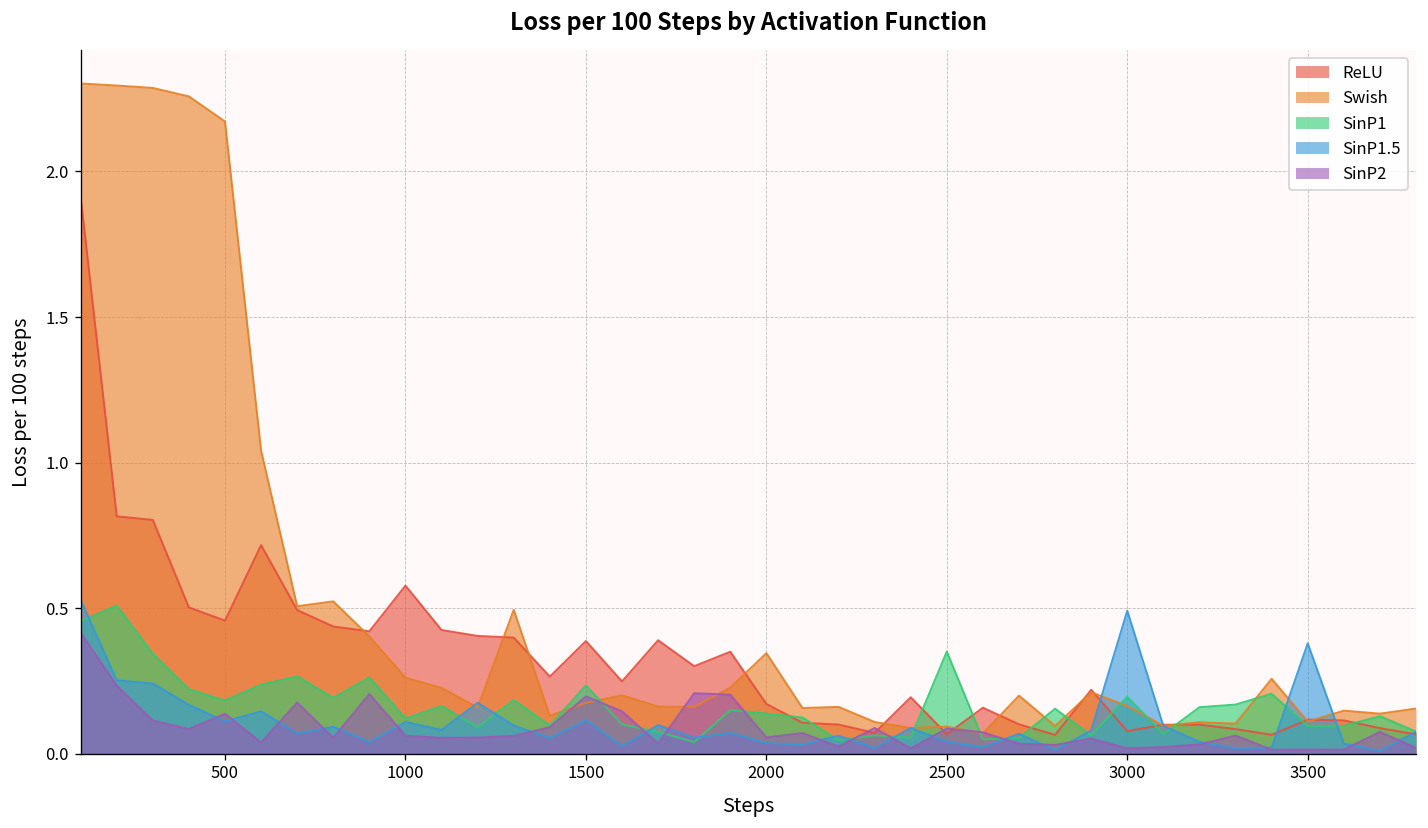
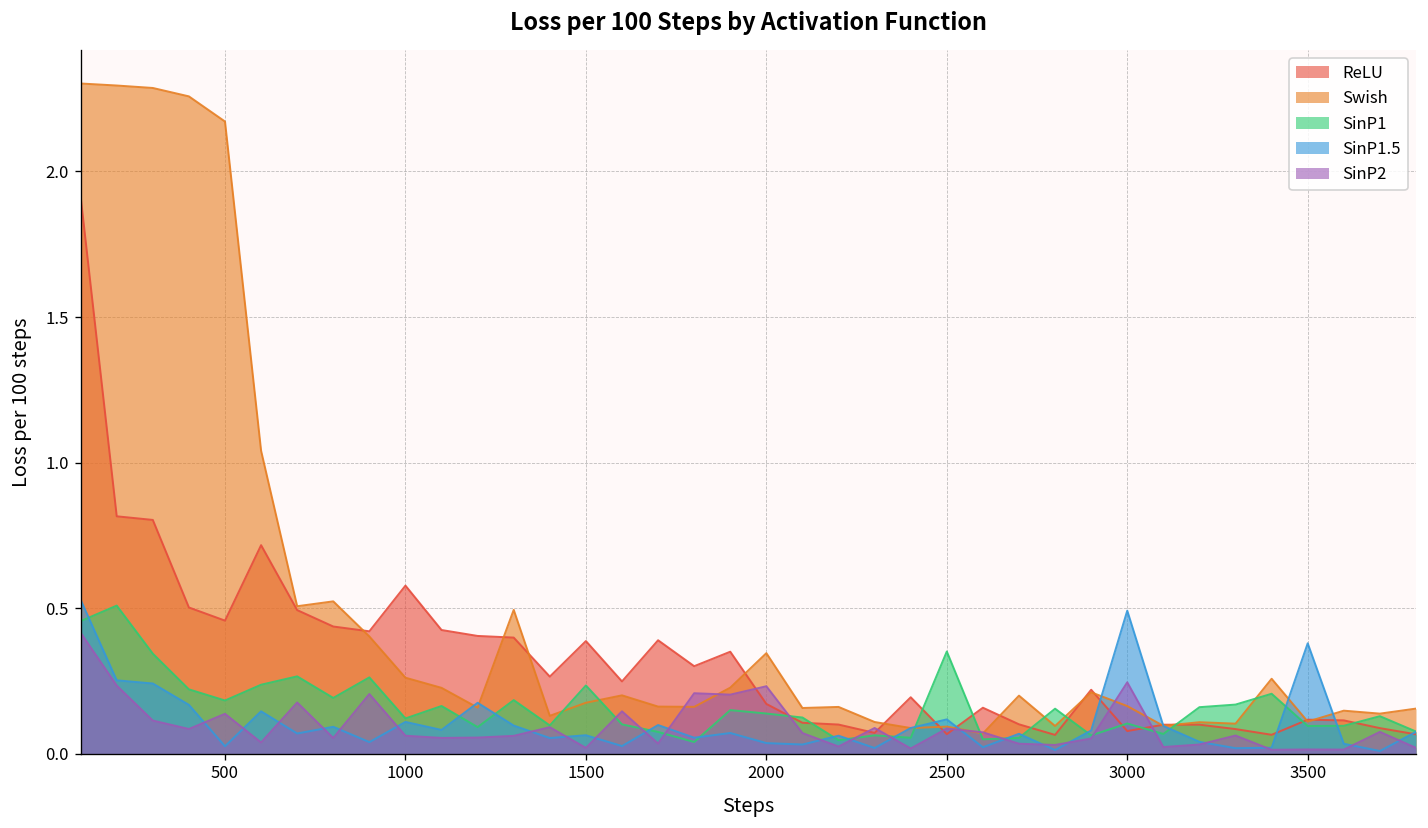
SinP1.5, 500: 0.11 -> 0.03
SinP1.5, 1500: 0.11 -> 0.06
SinP2, 1500: 0.20 -> 0.02
SinP2, 2000: 0.06 -> 0.23
SinP1.5, 2500: 0.04 -> 0.12
SinP1, 3000: 0.20 -> 0.10
SinP2, 3000: 0.02 -> 0.25
